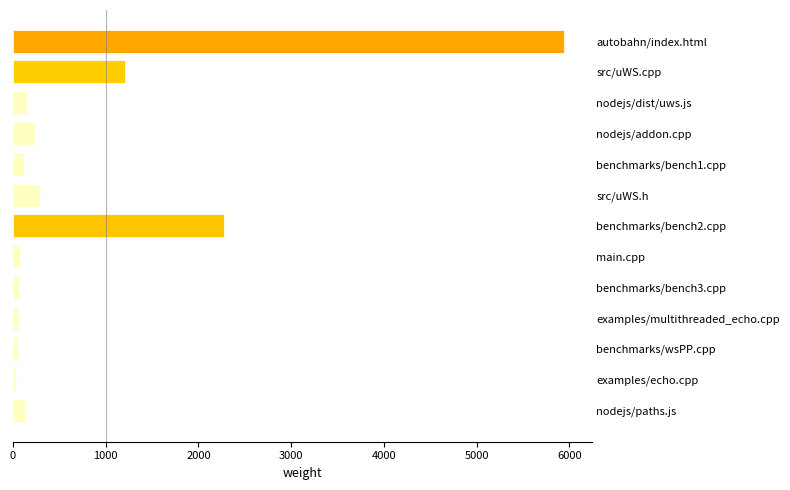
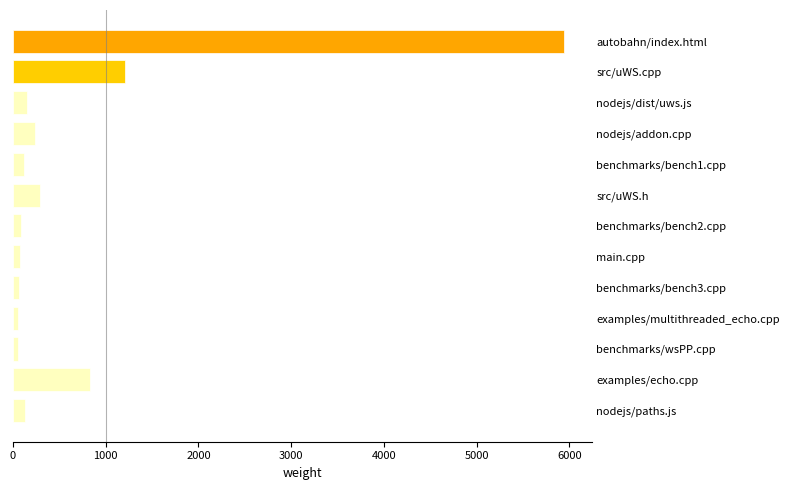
benchmarks/bench2.cpp: 2300 -> 100
examples/echo.cpp: 0 -> 800
